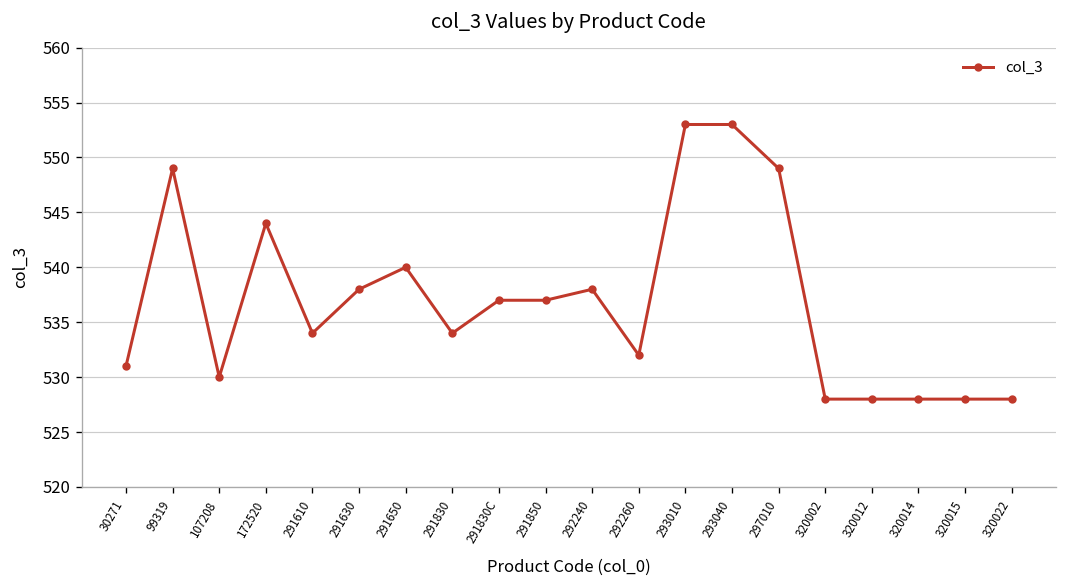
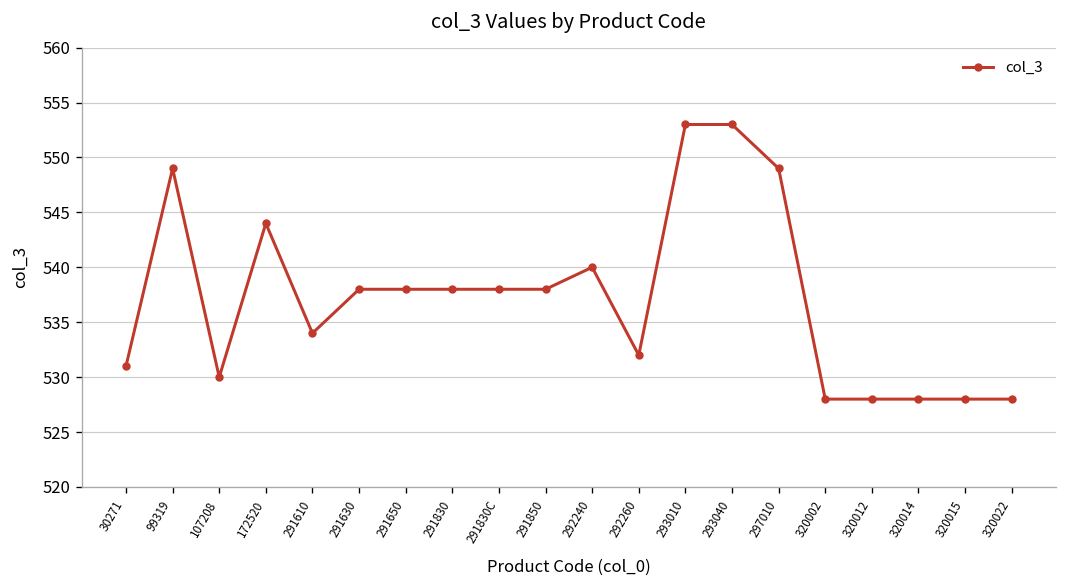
291650: 540 -> 538
291830: 534 -> 538
291830C: 537 -> 538
291850: 537 -> 538
292240: 538 -> 540
